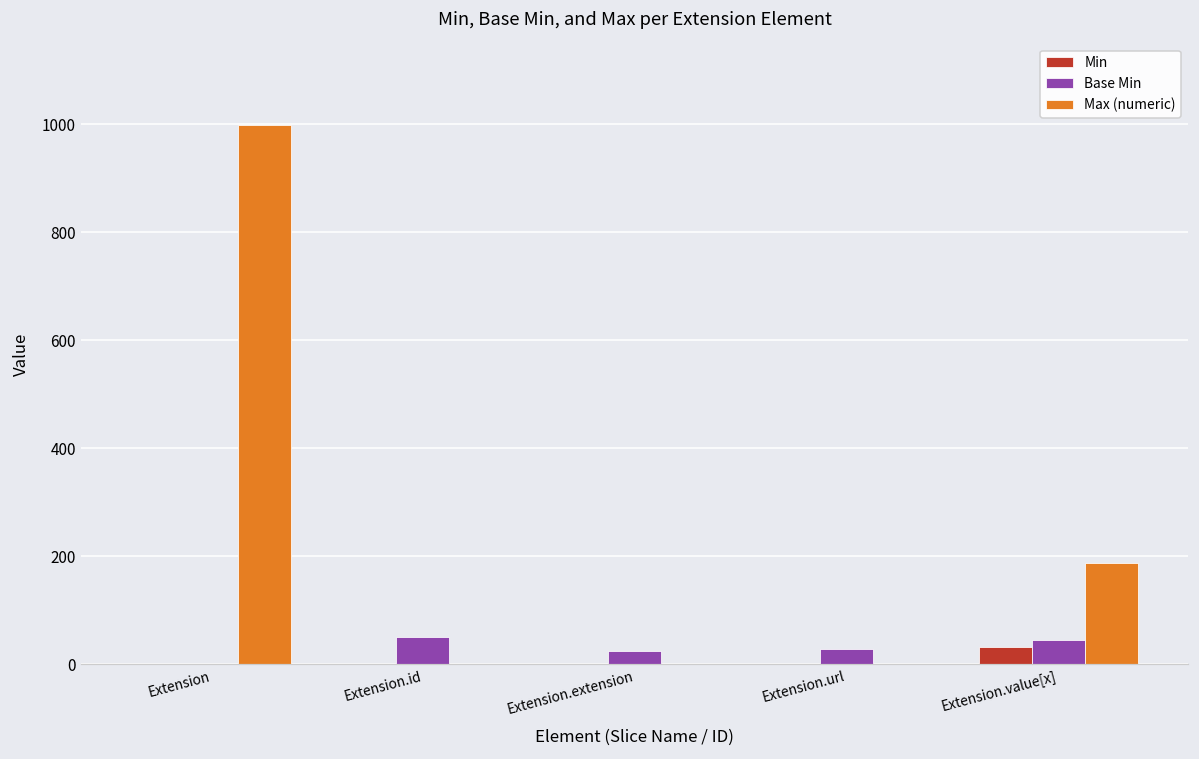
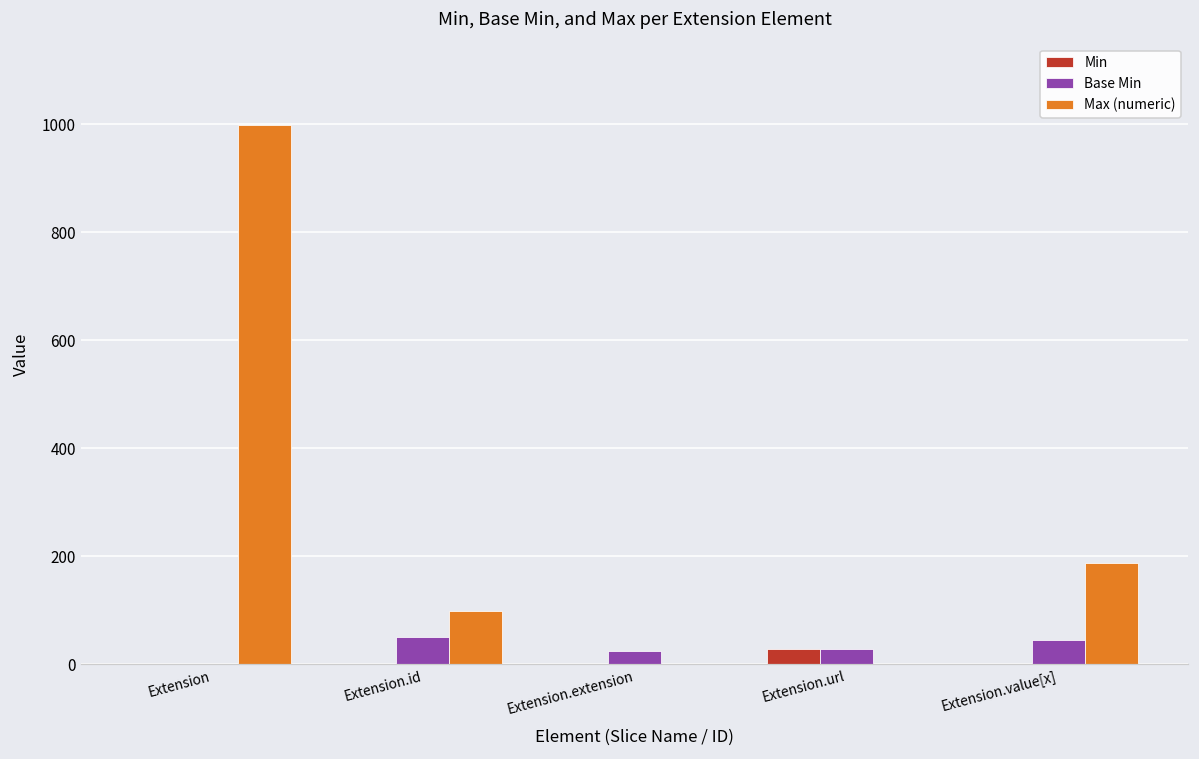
Max (numeric), Extension.id: 0 -> 100
Min, Extension.url: 0 -> 30
Min, Extension.value[x]: 30 -> 0
